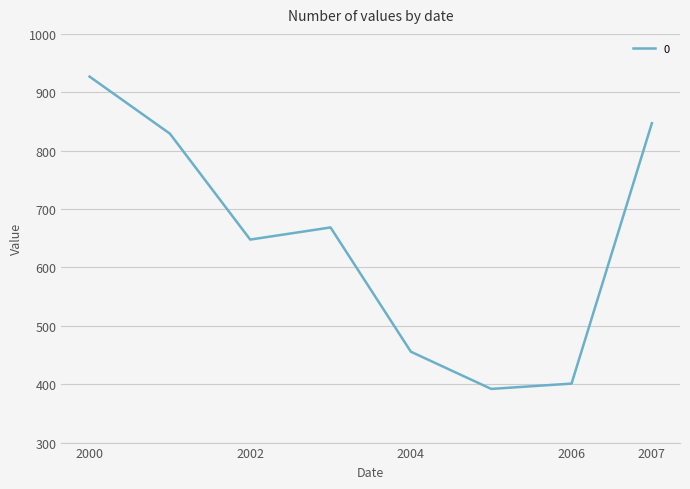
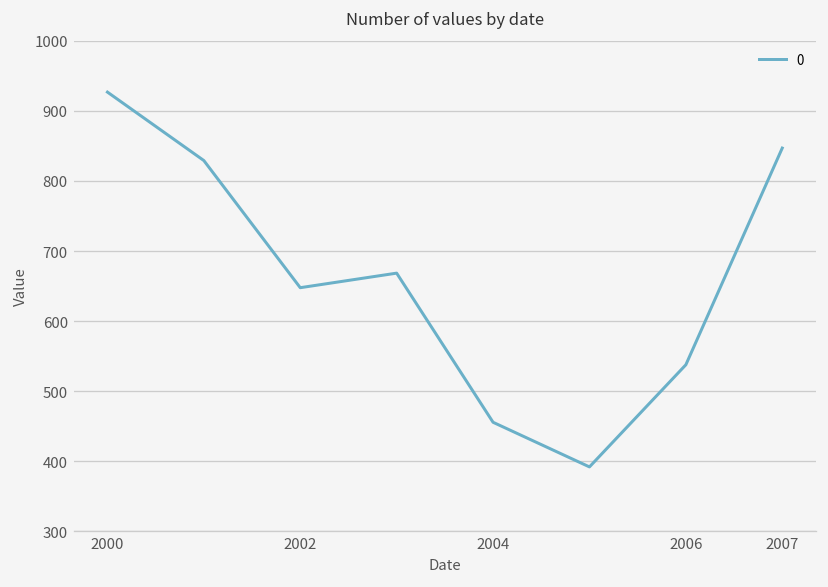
2006: 400 -> 540
